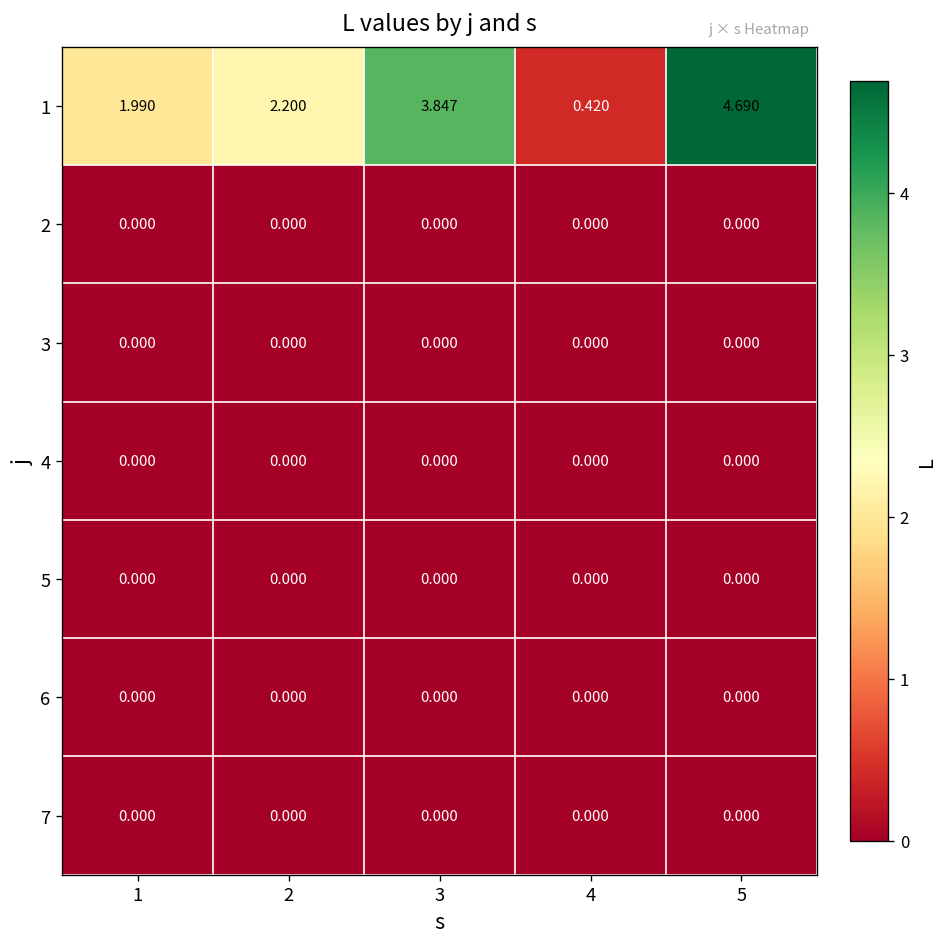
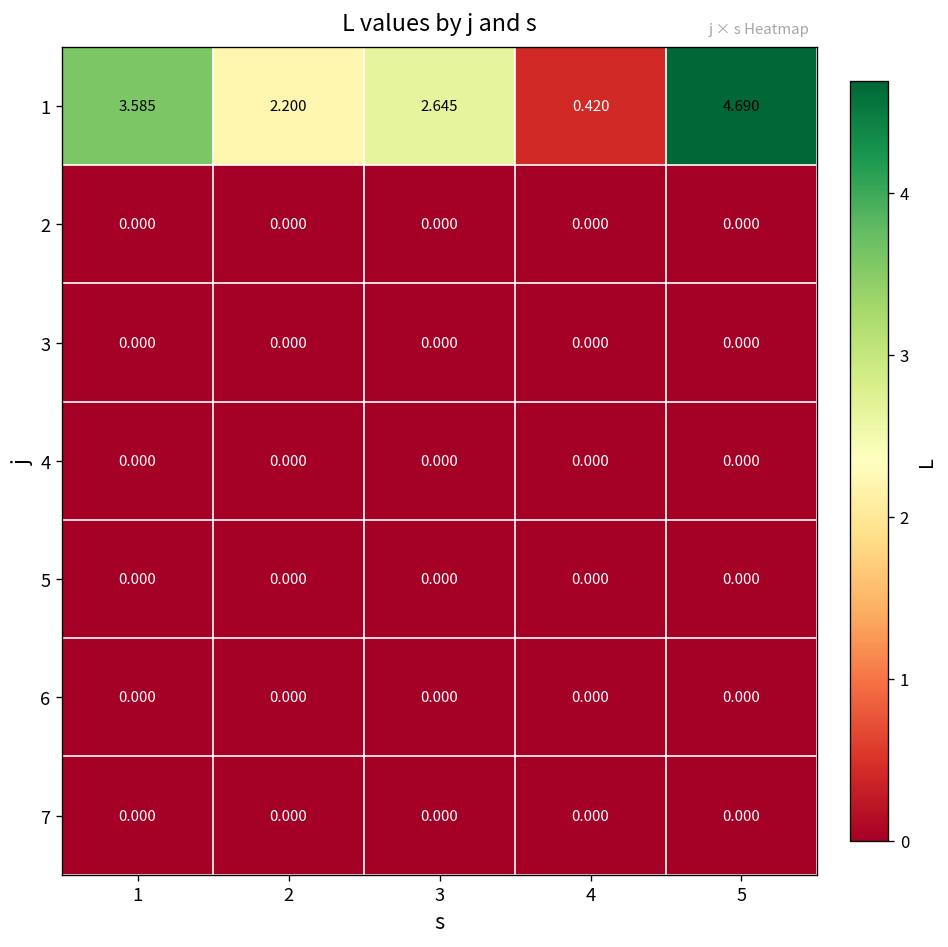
1, 1: 1.990 -> 3.585
1, 3: 3.847 -> 2.645
